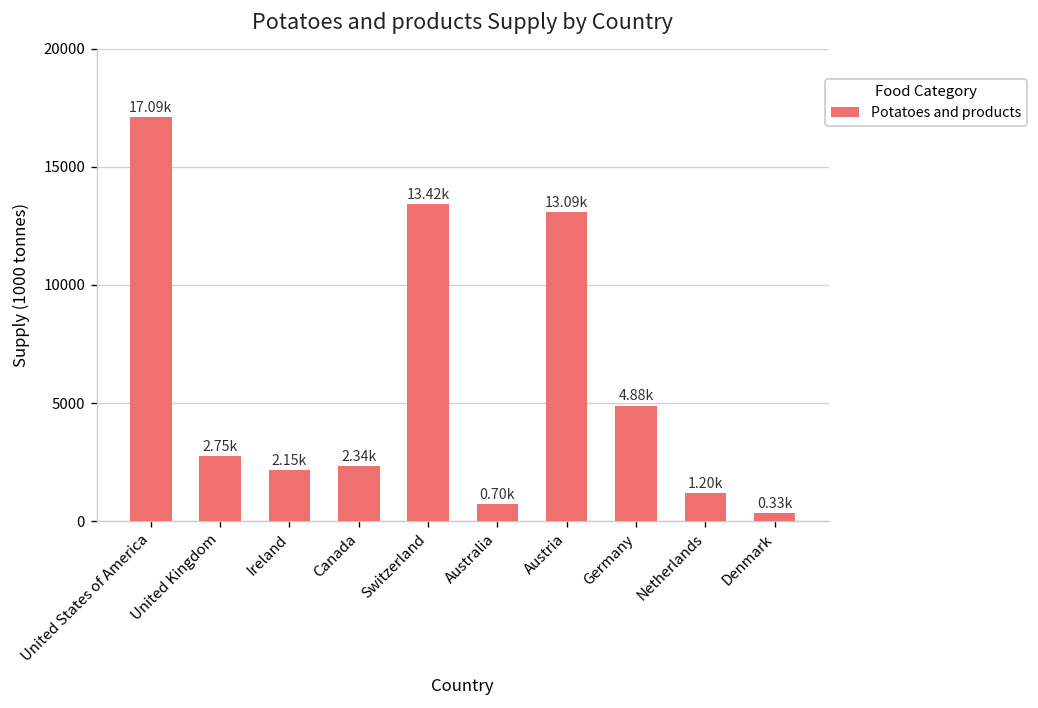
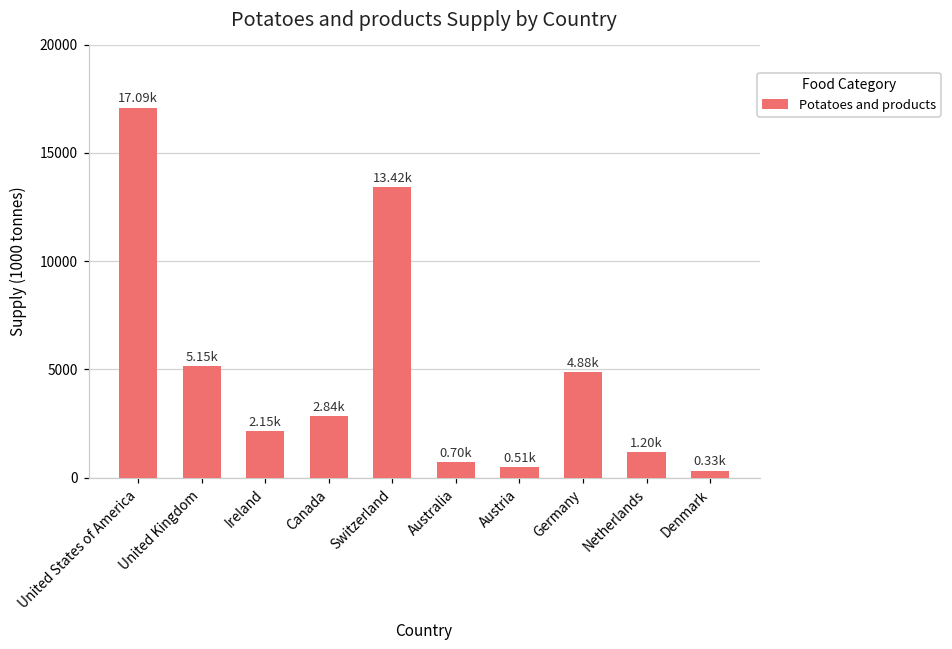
United Kingdom: 2.75k -> 5.15k
Canada: 2.34k -> 2.84k
Austria: 13.09k -> 0.51k
